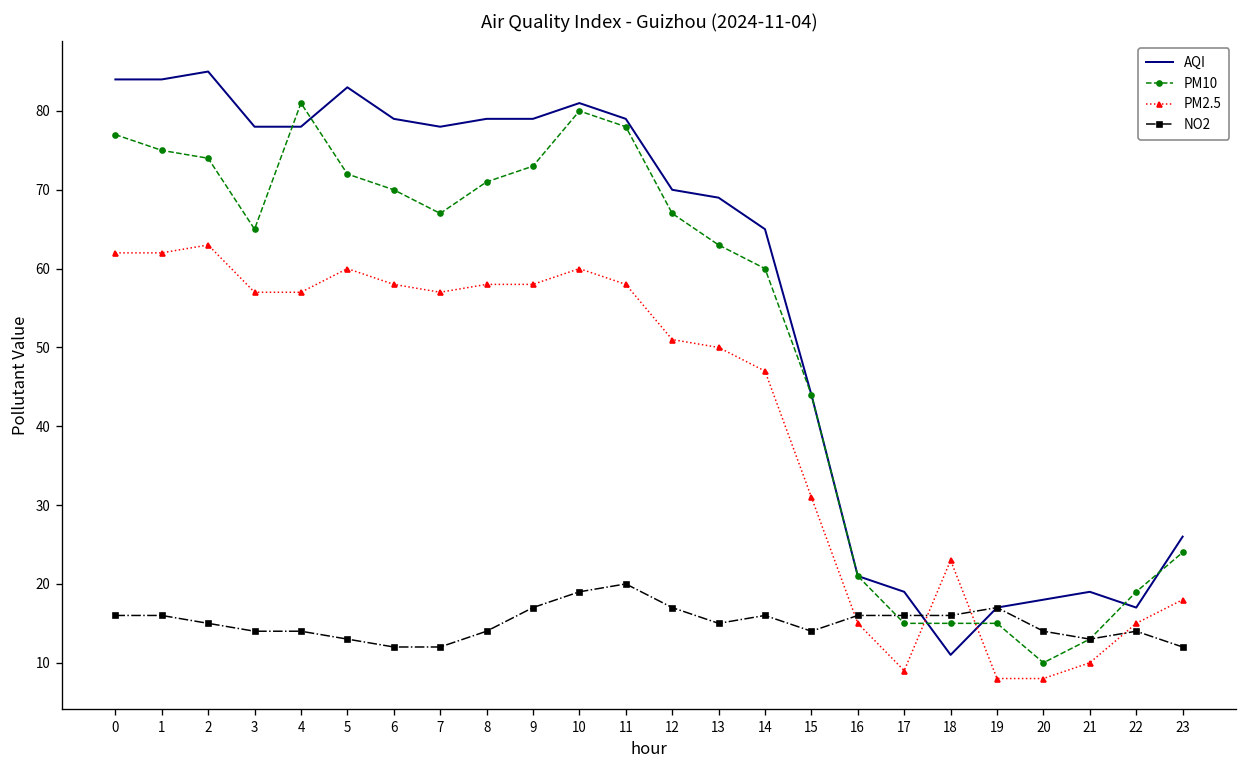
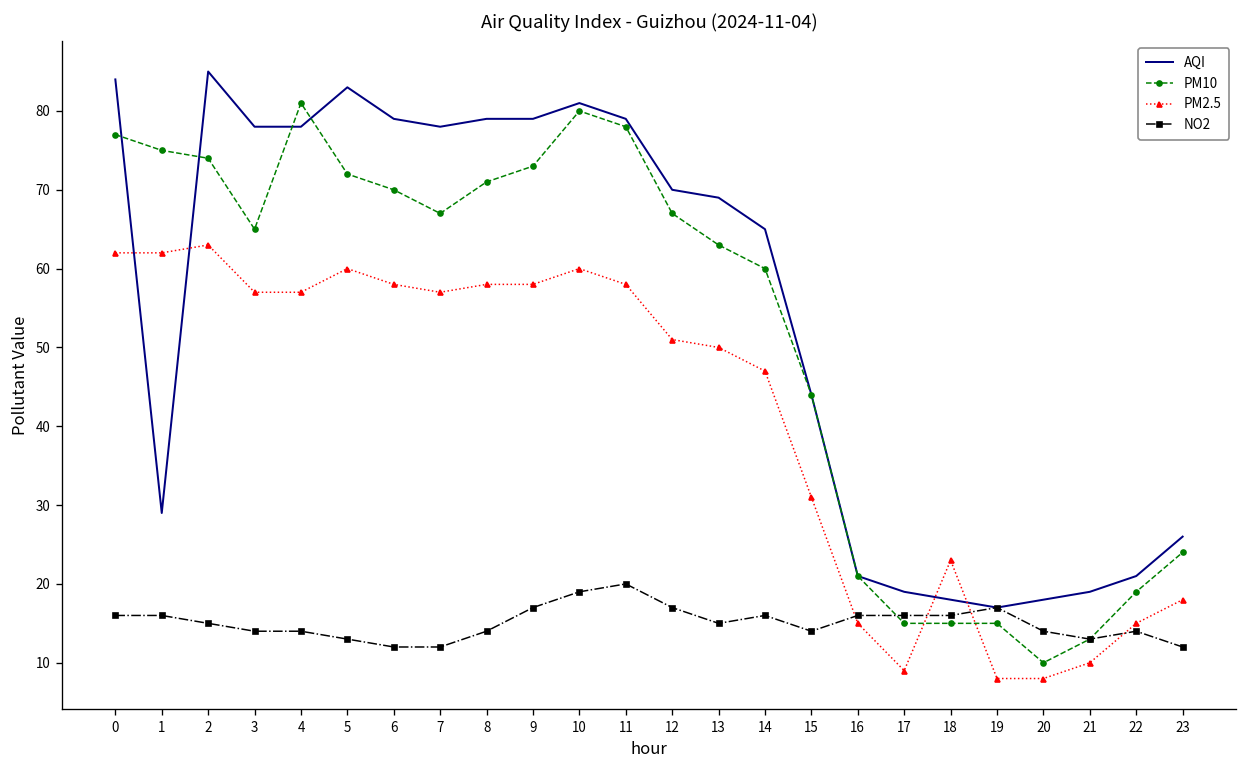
AQI, 1: 84 -> 29
AQI, 18: 11 -> 18
AQI, 22: 17 -> 21
